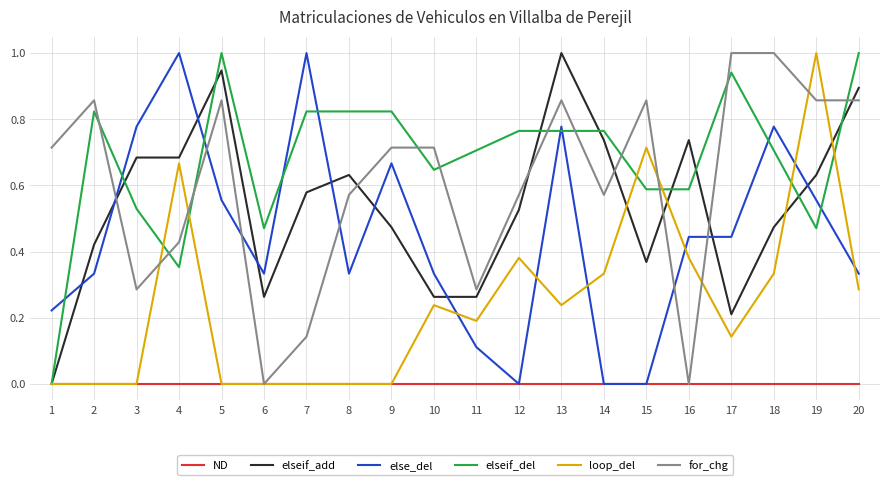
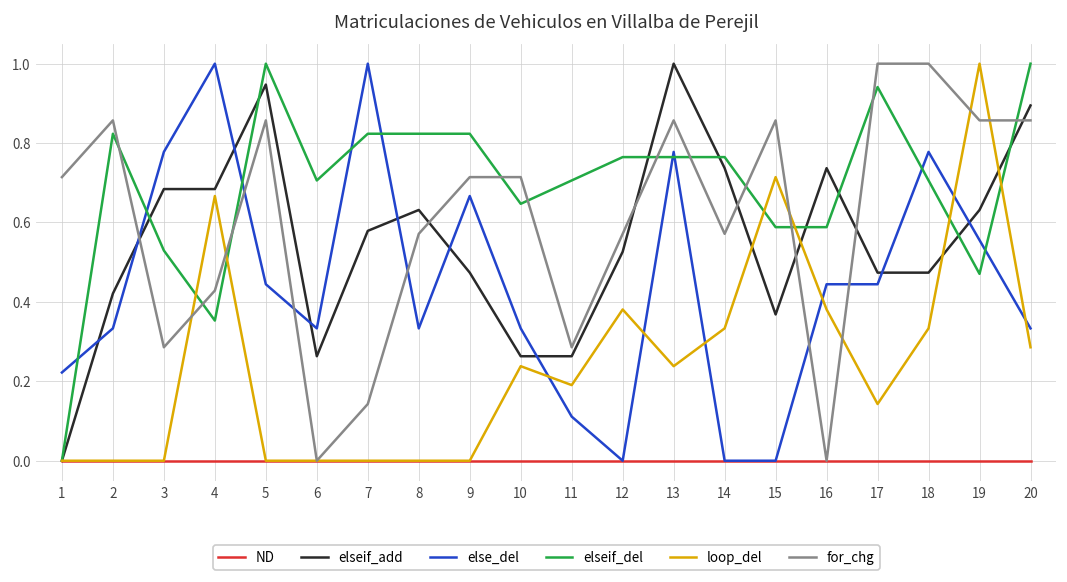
else_del, 5: 0.56 -> 0.44
elseif_del, 6: 0.47 -> 0.71
elseif_add, 17: 0.21 -> 0.47
